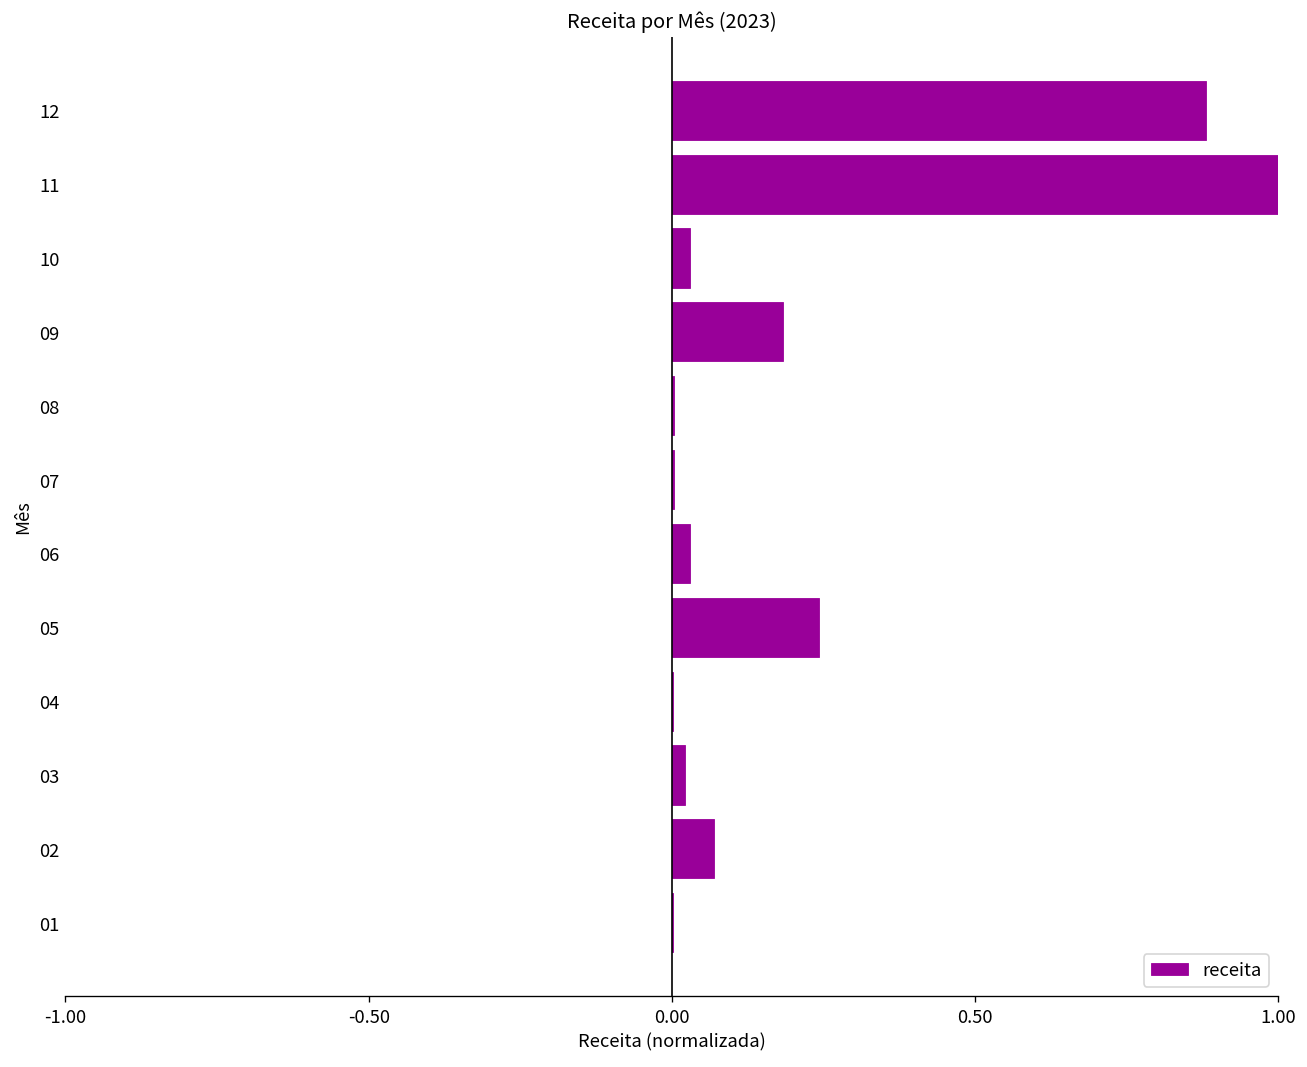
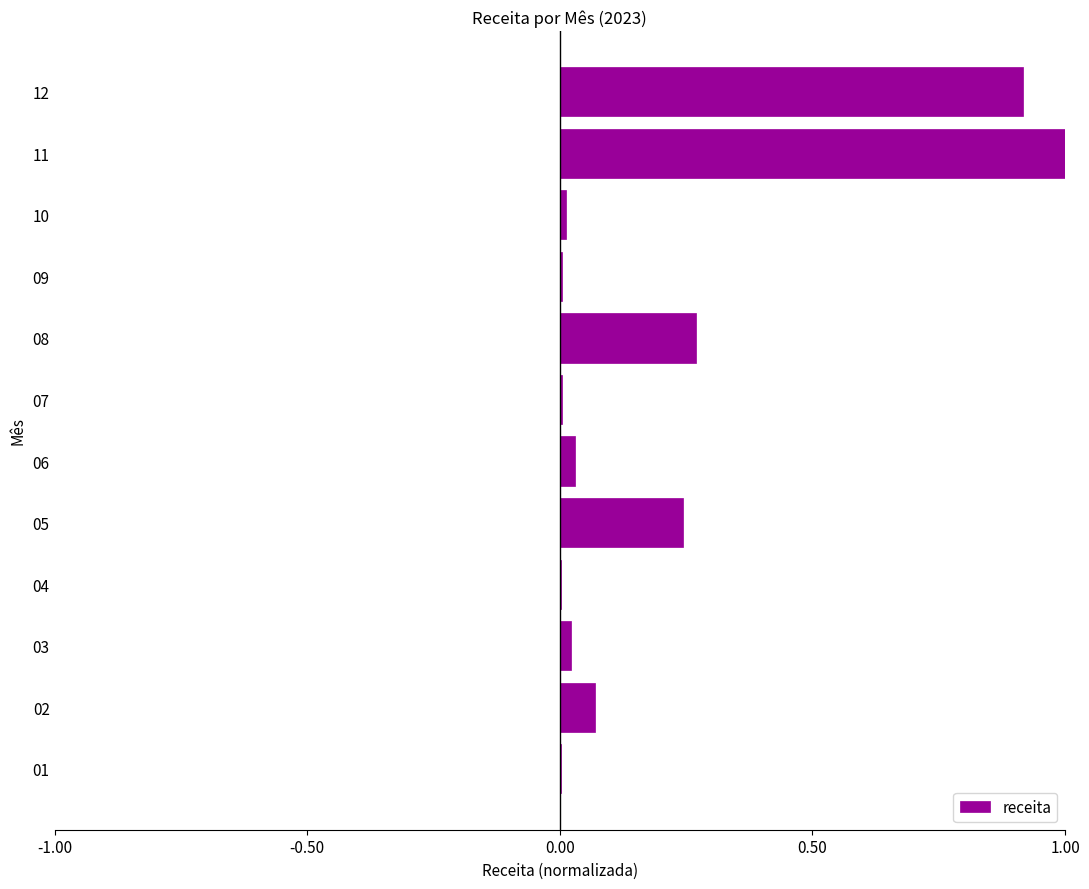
12: 0.88 -> 0.92
10: 0.03 -> 0.01
09: 0.18 -> 0.00
08: 0.00 -> 0.27
